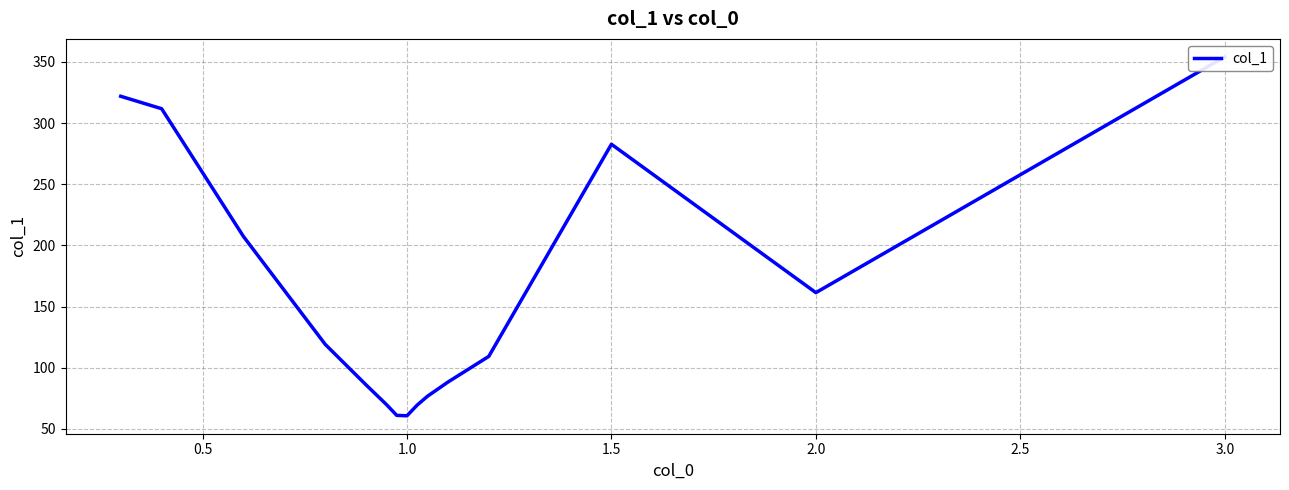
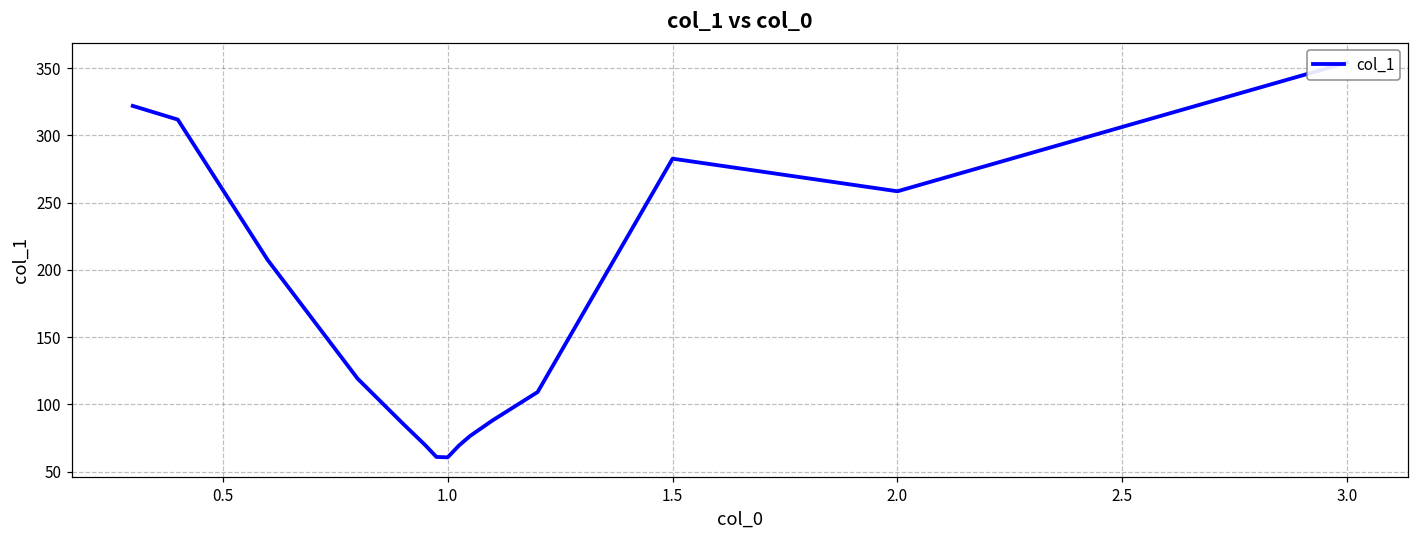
2.0: 161 -> 258
